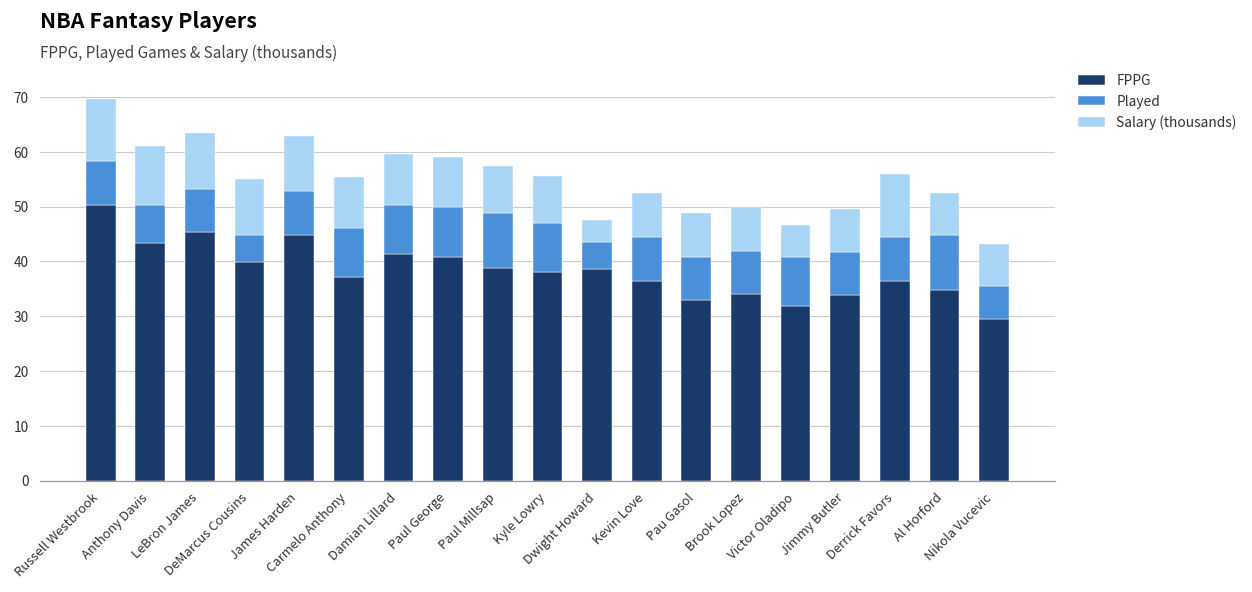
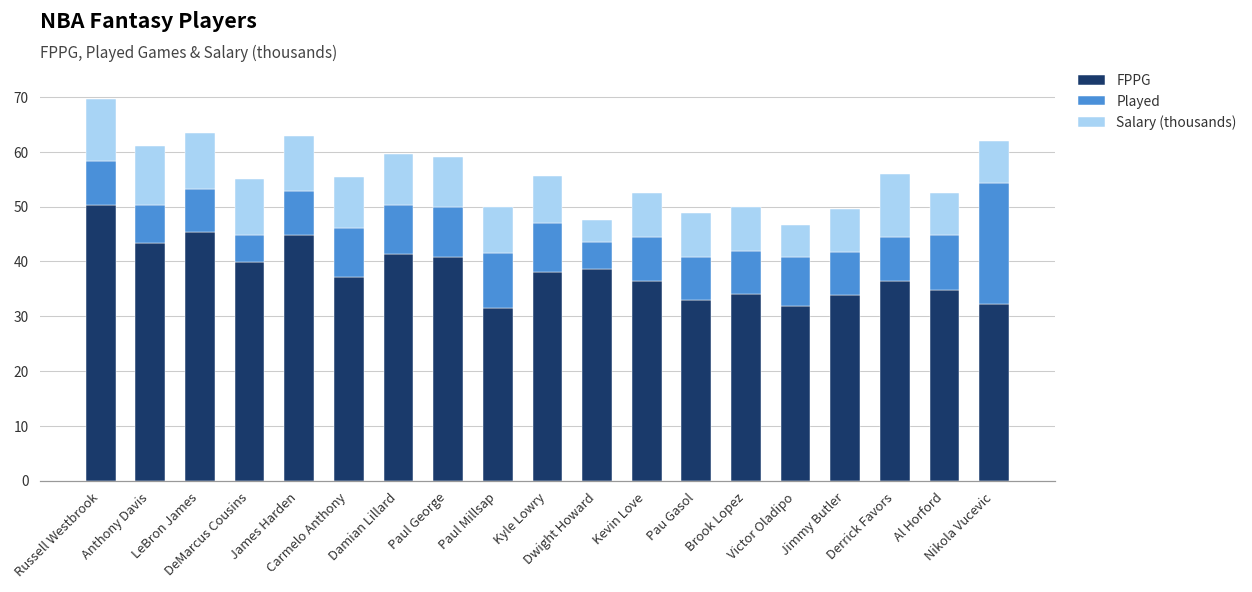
FPPG, Paul Millsap: 39 -> 32
FPPG, Nikola Vucevic: 30 -> 32
Played, Nikola Vucevic: 6 -> 22
